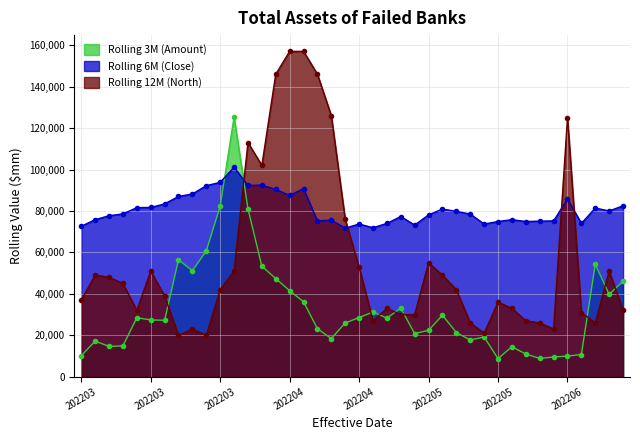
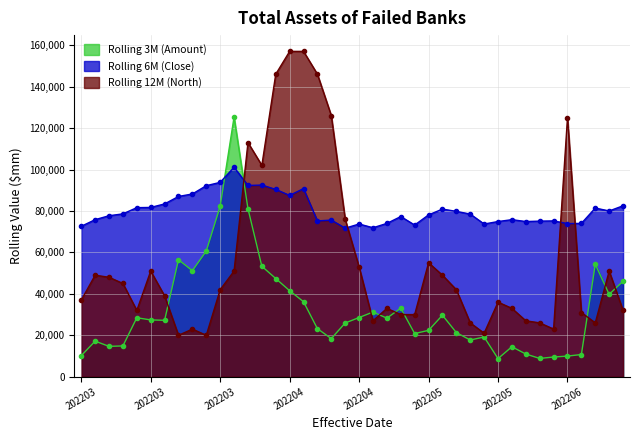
Rolling 6M (Close), 202206: 86,000 -> 74,000
